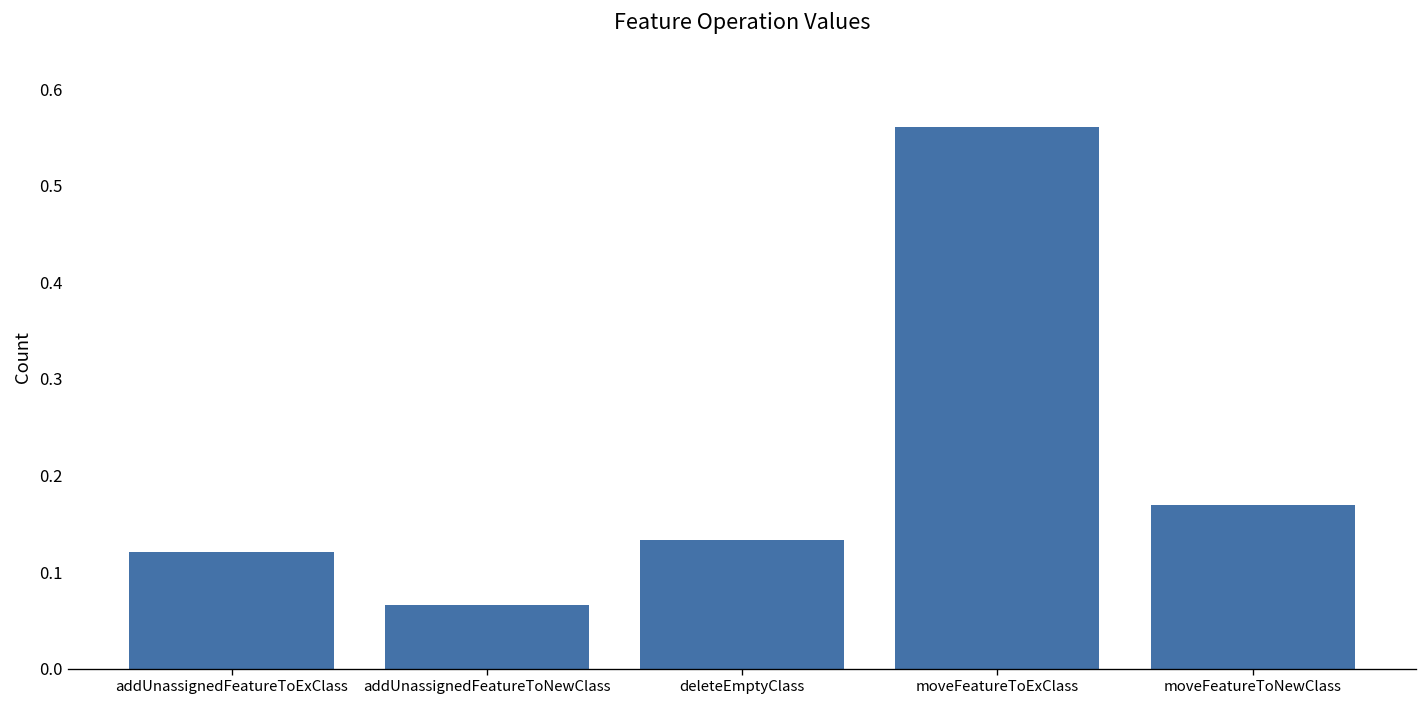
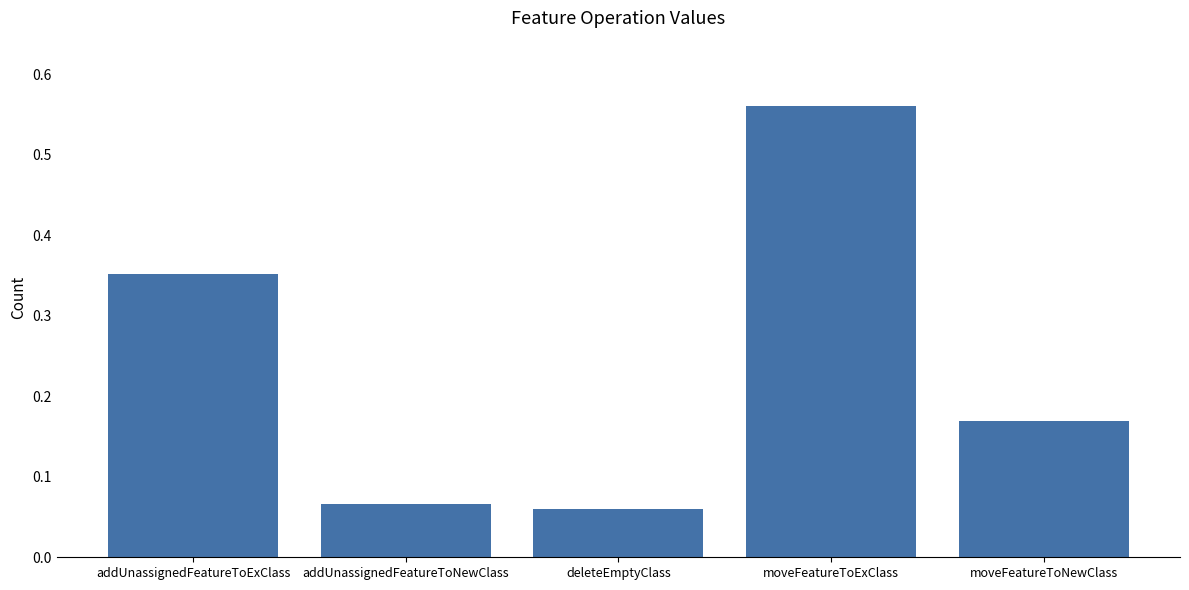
addUnassignedFeatureToExClass: 0.12 -> 0.35
deleteEmptyClass: 0.13 -> 0.06
